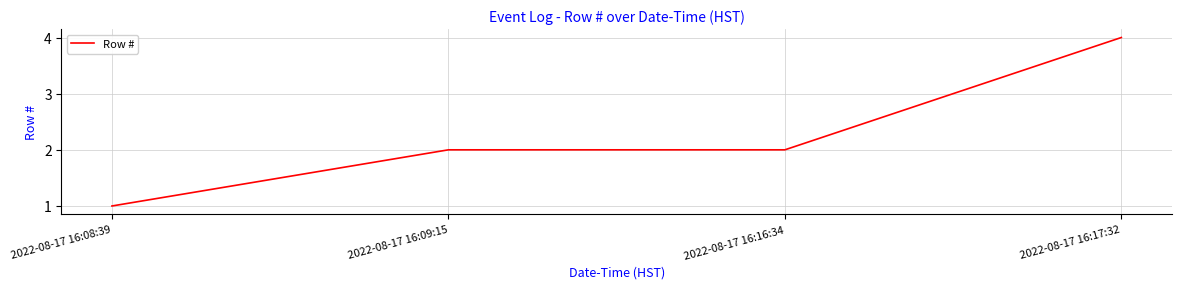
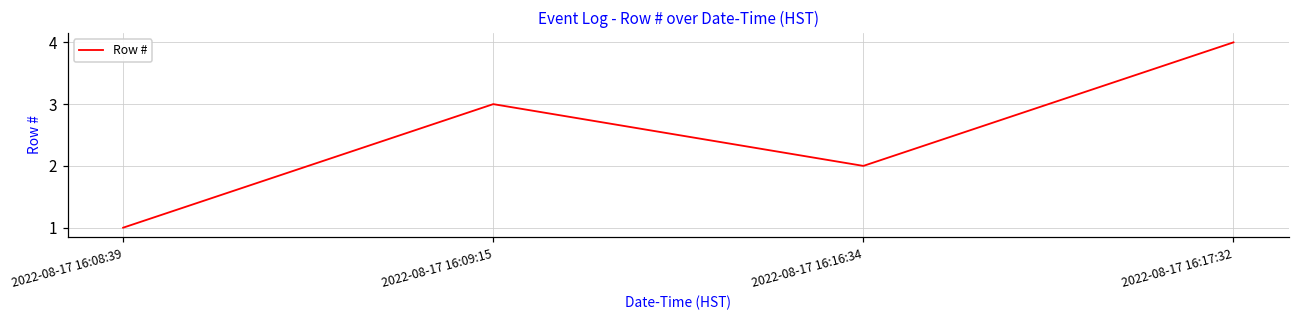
2022-08-17 16:09:15: 2 -> 3
